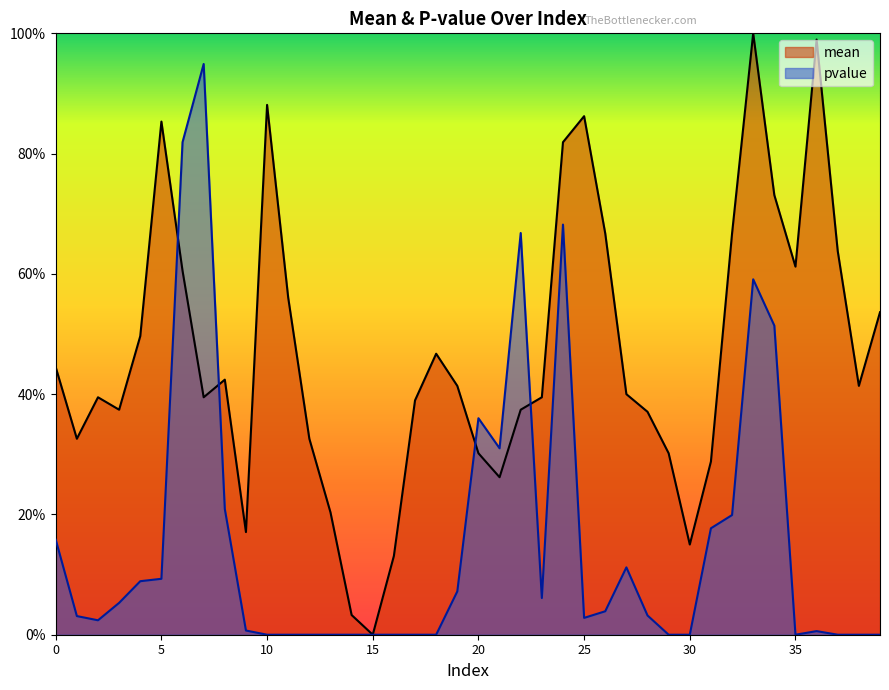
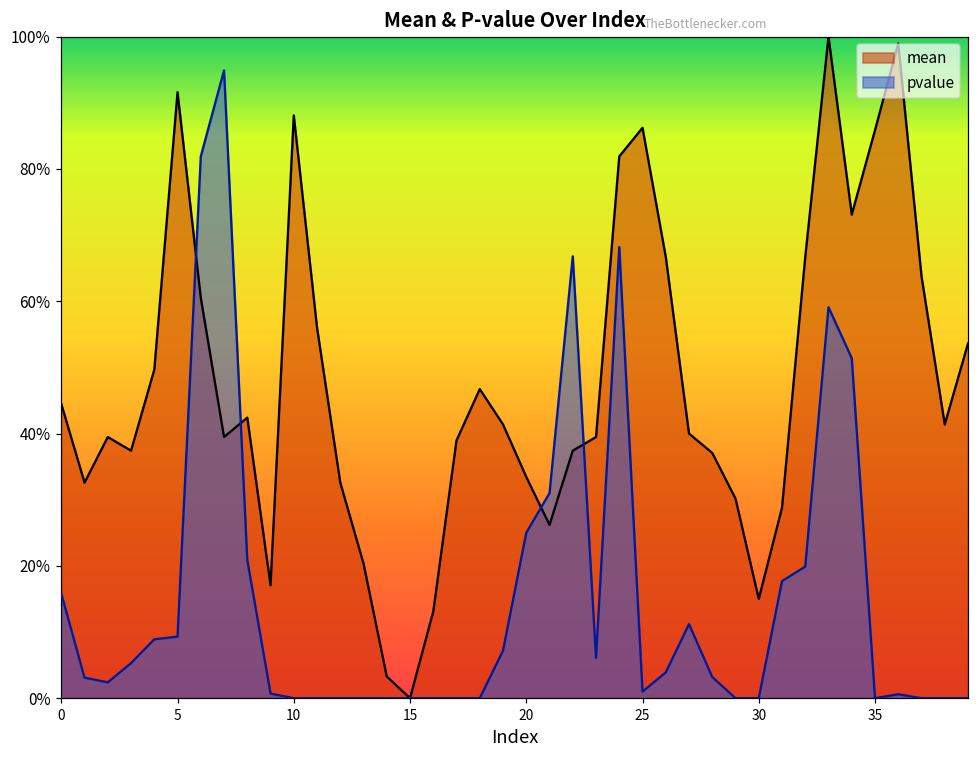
mean, 5: 85% -> 92%
mean, 20: 30% -> 33%
pvalue, 20: 36% -> 25%
pvalue, 25: 3% -> 1%
mean, 35: 61% -> 86%
